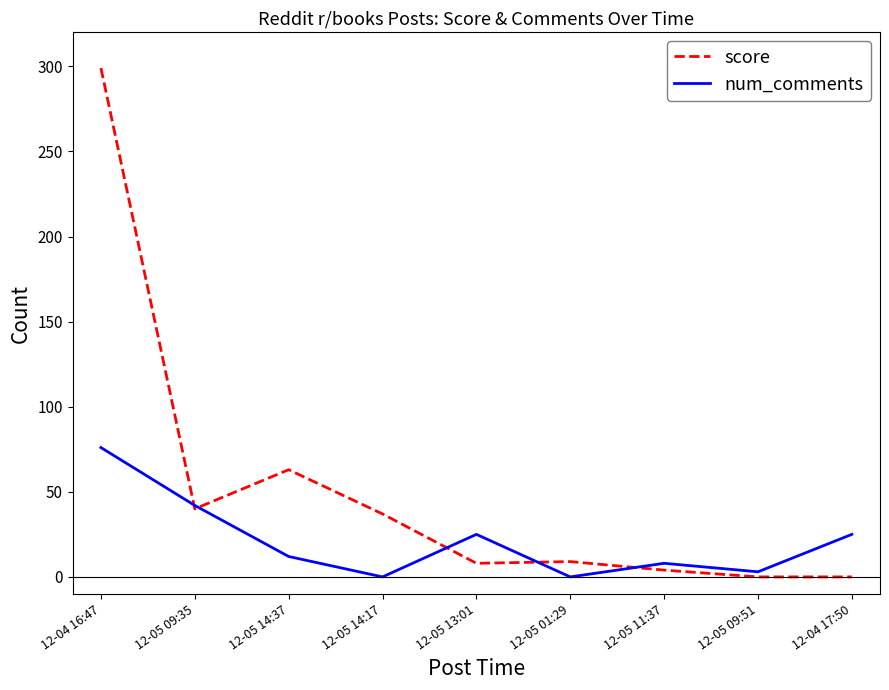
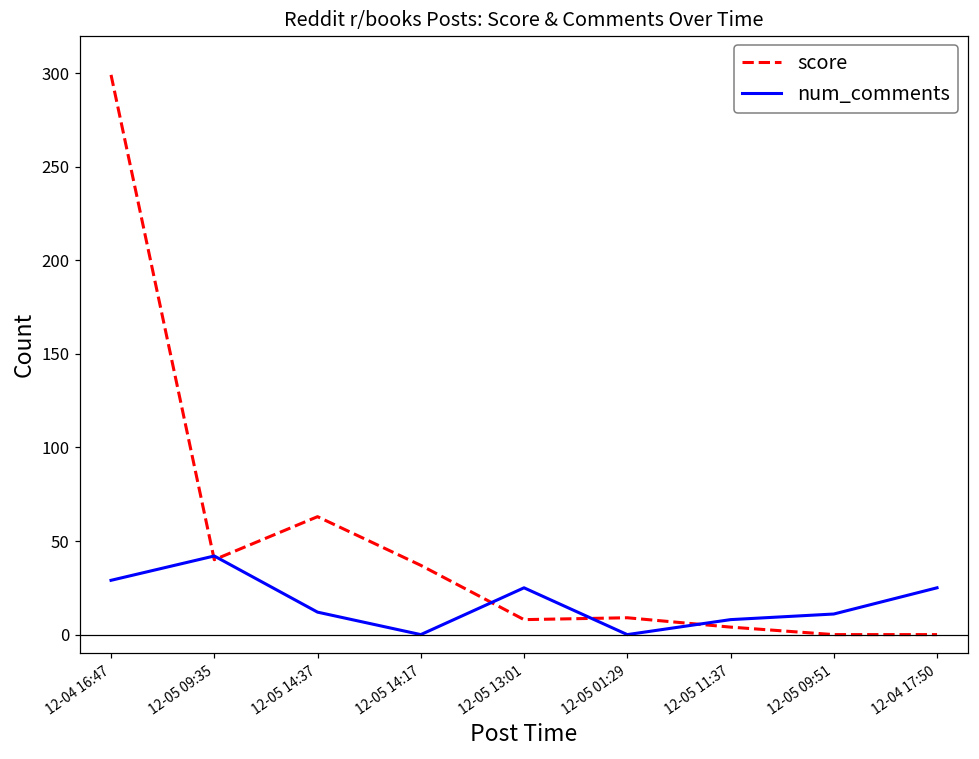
num_comments, 12-04 16:47: 76 -> 29
num_comments, 12-05 09:51: 3 -> 11
